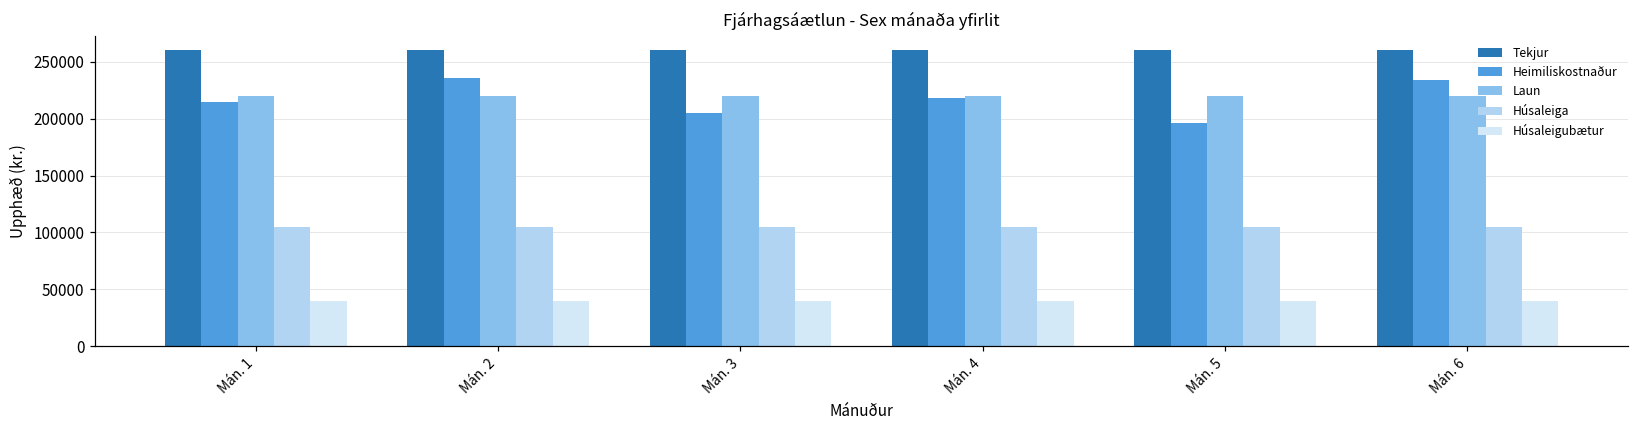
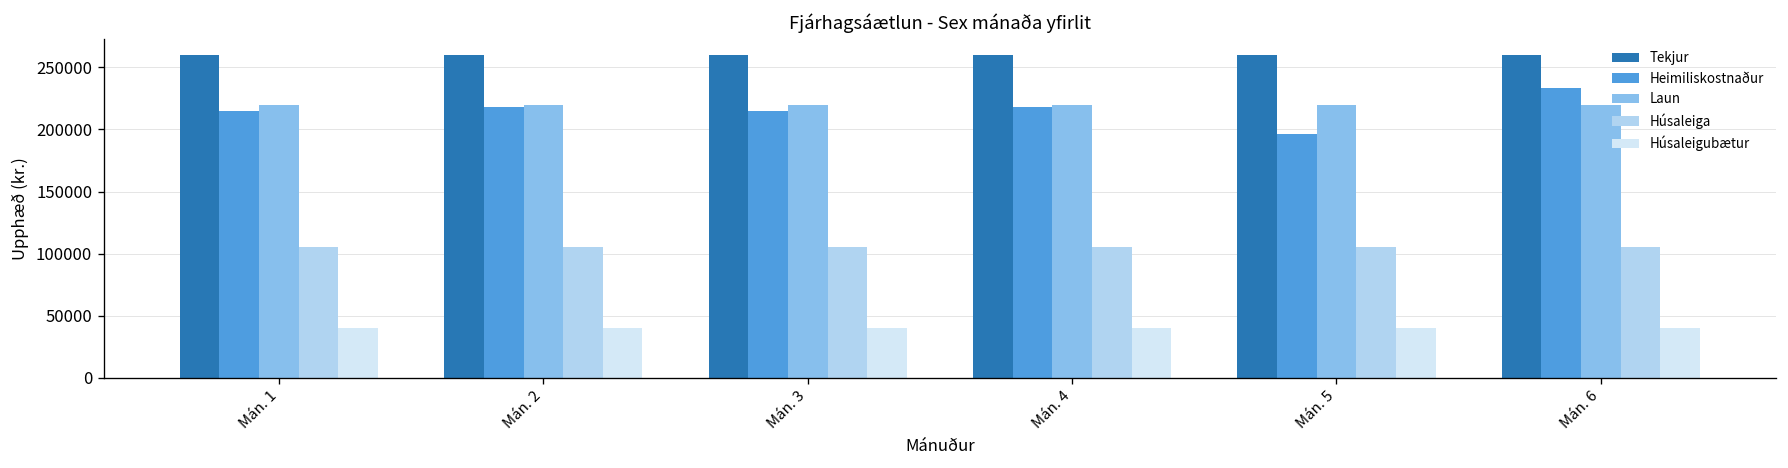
Heimiliskostnaður, Mán. 2: 235000 -> 218000
Heimiliskostnaður, Mán. 3: 205000 -> 215000
